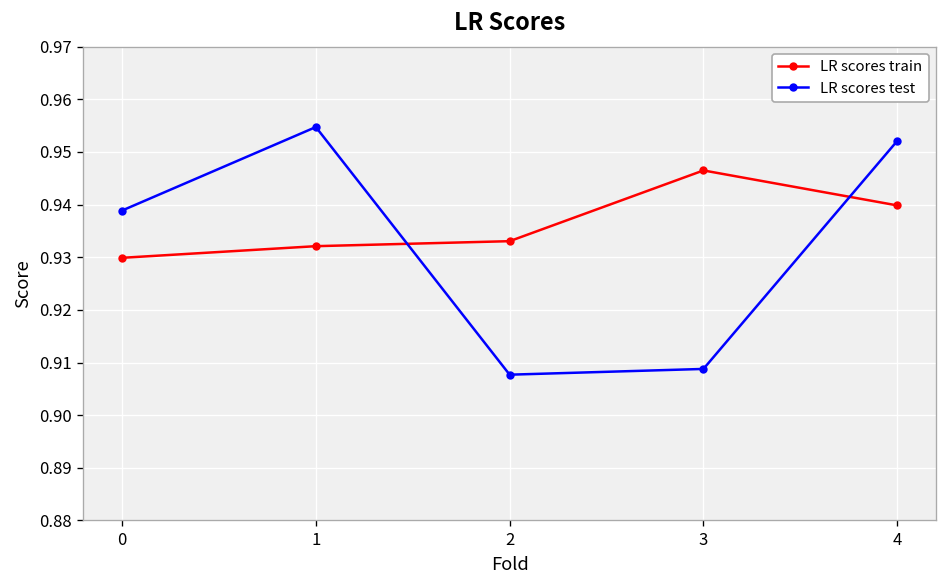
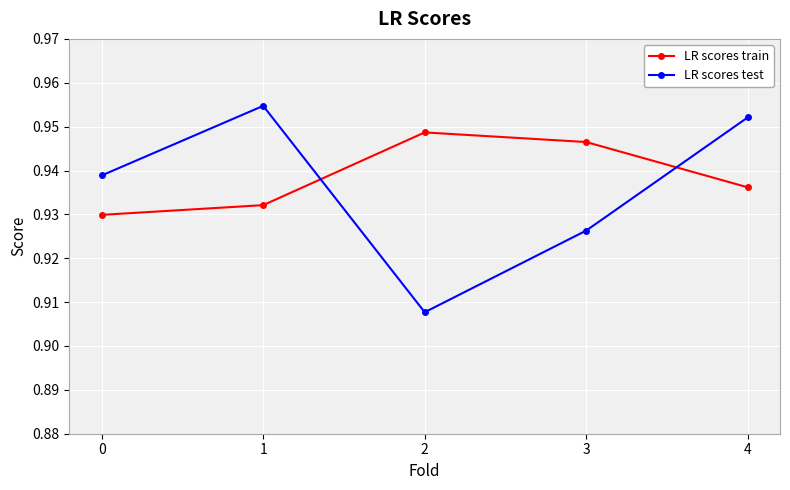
LR scores train, 2: 0.933 -> 0.949
LR scores test, 3: 0.909 -> 0.926
LR scores train, 4: 0.940 -> 0.936
